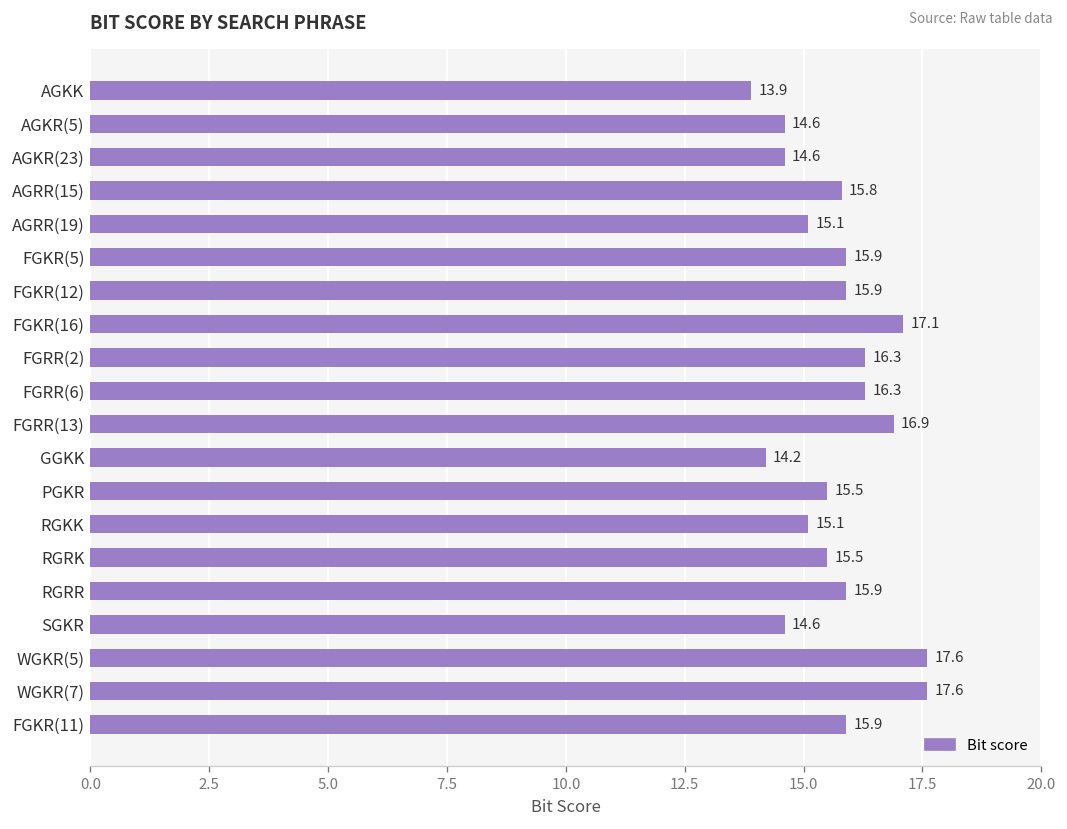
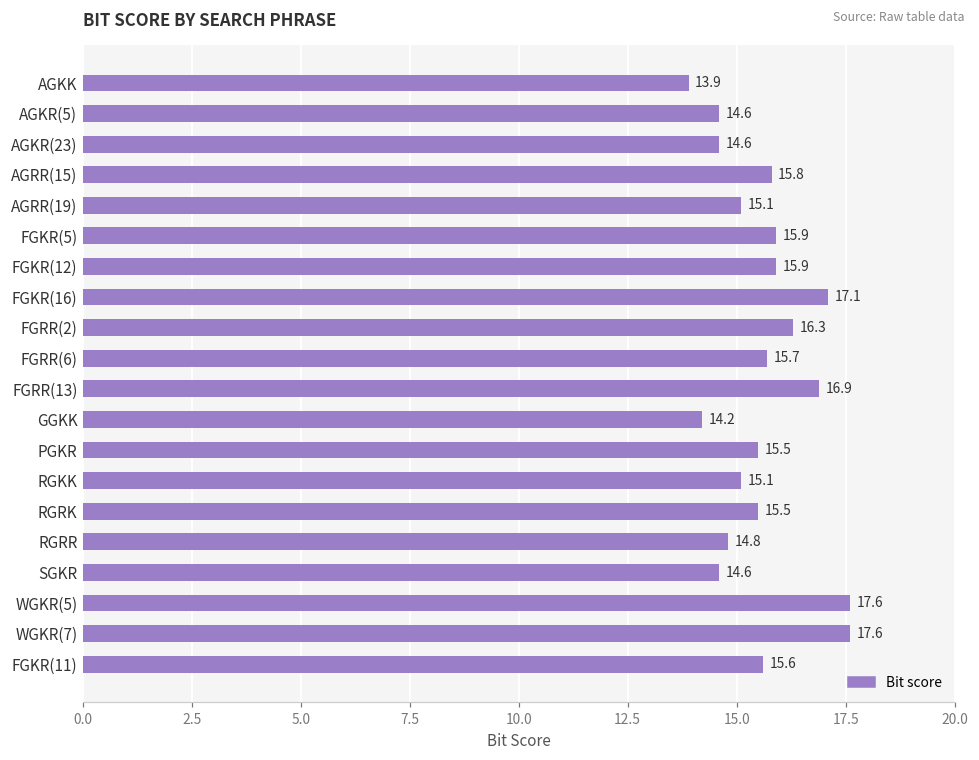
FGRR(6): 16.3 -> 15.7
RGRR: 15.9 -> 14.8
FGKR(11): 15.9 -> 15.6
